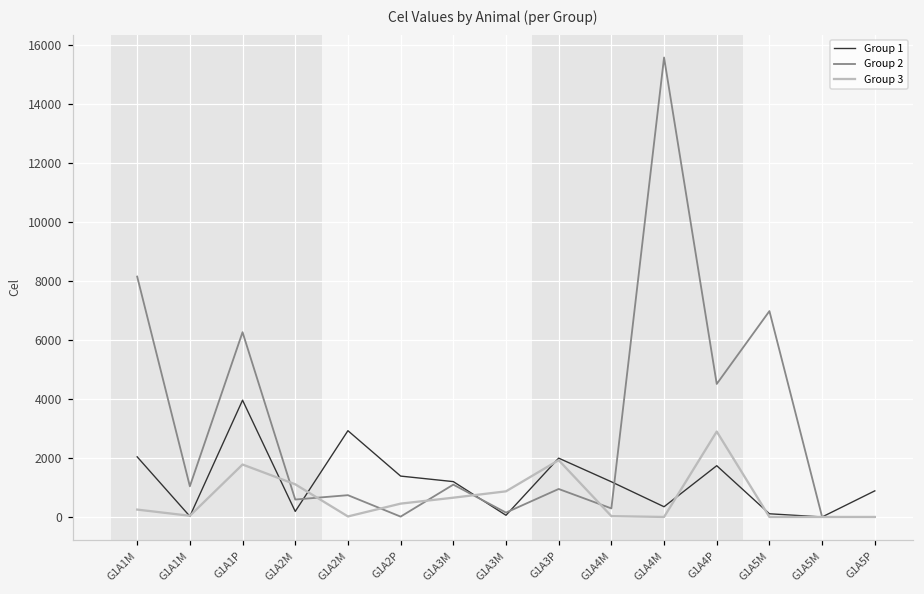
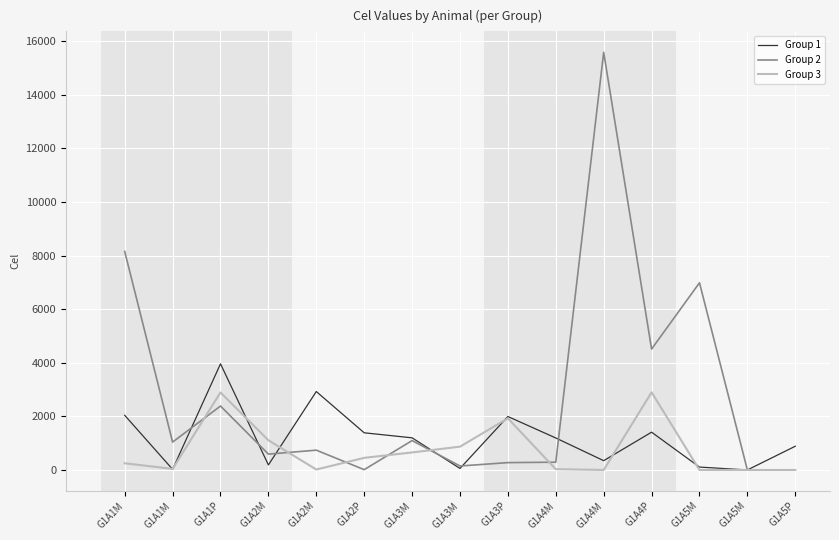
Group 2, G1A1P: 6300 -> 2400
Group 3, G1A1P: 1800 -> 2900
Group 2, G1A3P: 900 -> 300
Group 1, G1A4P: 1700 -> 1400
